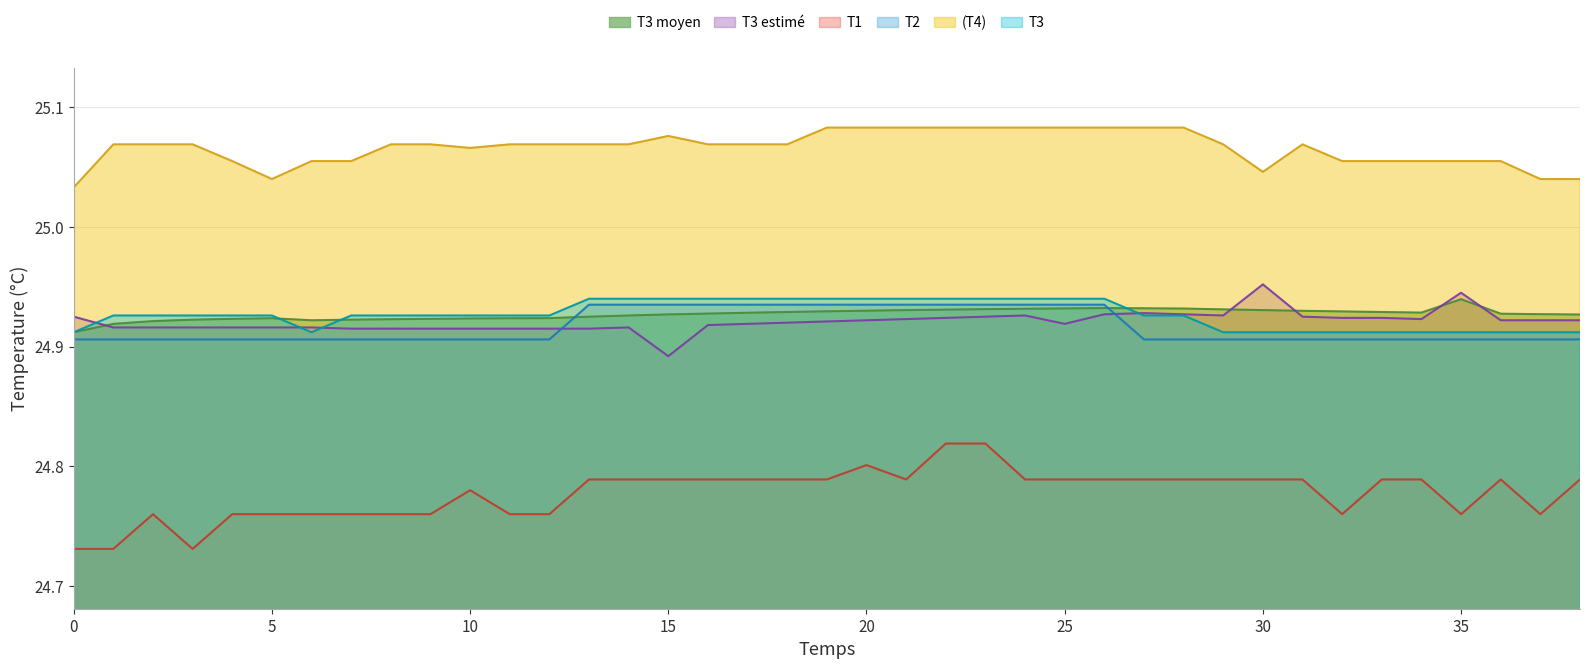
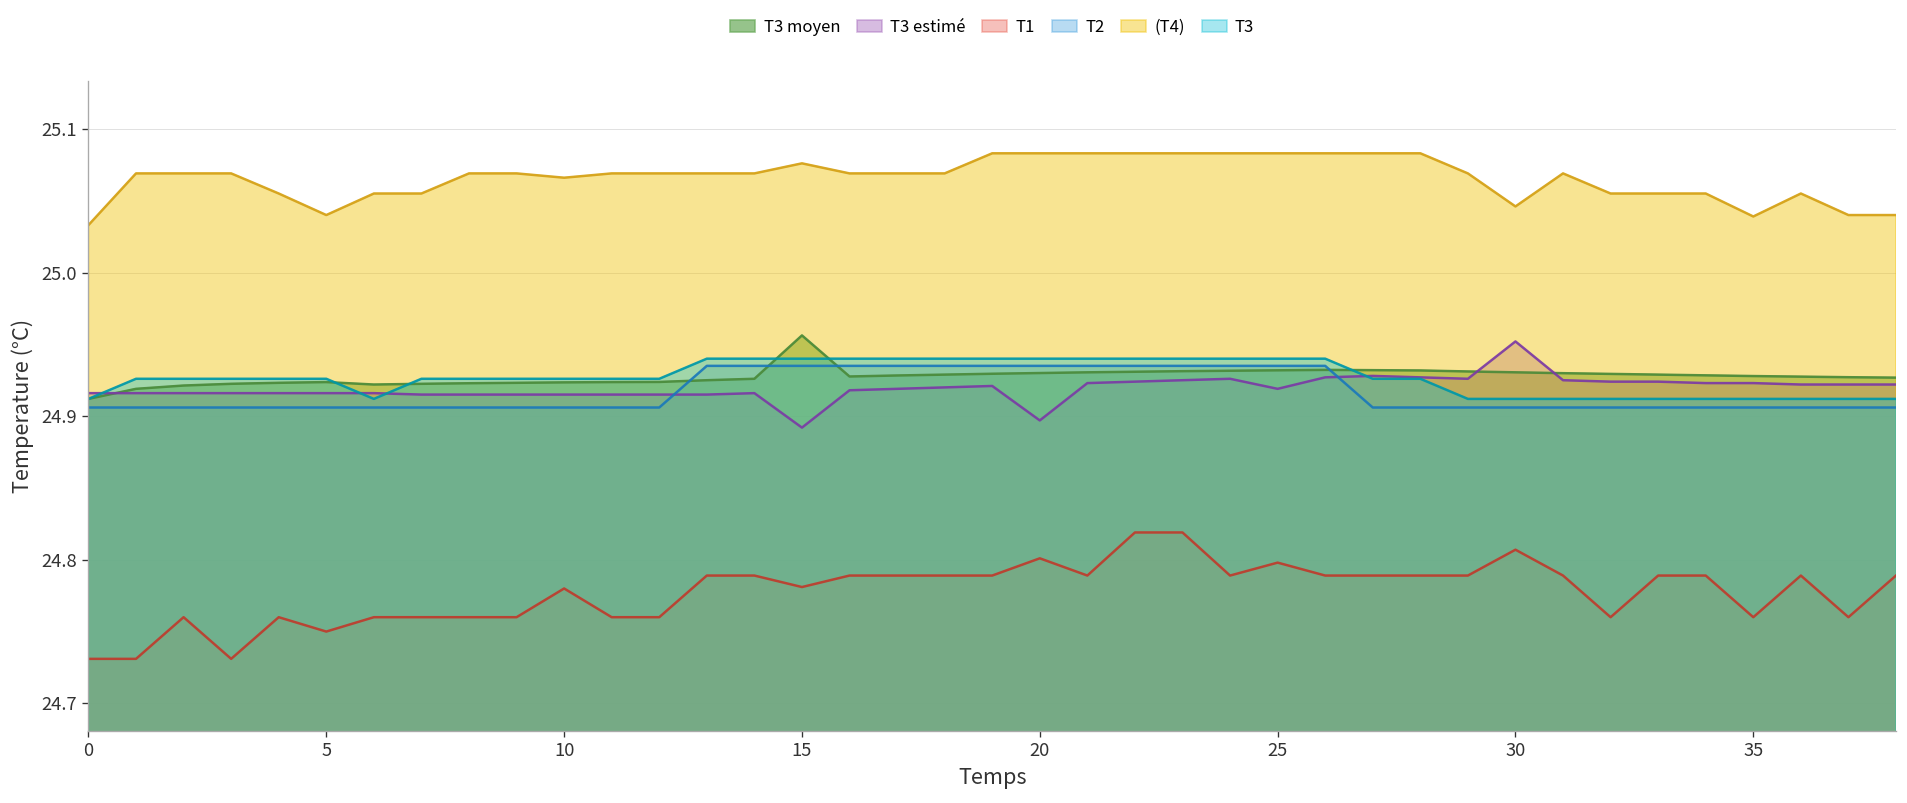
T3 estimé, 0: 24.925 -> 24.916
T1, 5: 24.76 -> 24.75
T3 moyen, 15: 24.927 -> 24.956
T1, 15: 24.789 -> 24.781
T3 estimé, 20: 24.922 -> 24.897
T1, 25: 24.789 -> 24.798
T1, 30: 24.789 -> 24.807
T3 moyen, 35: 24.940 -> 24.928
T3 estimé, 35: 24.945 -> 24.923
(T4), 35: 25.055 -> 25.039
